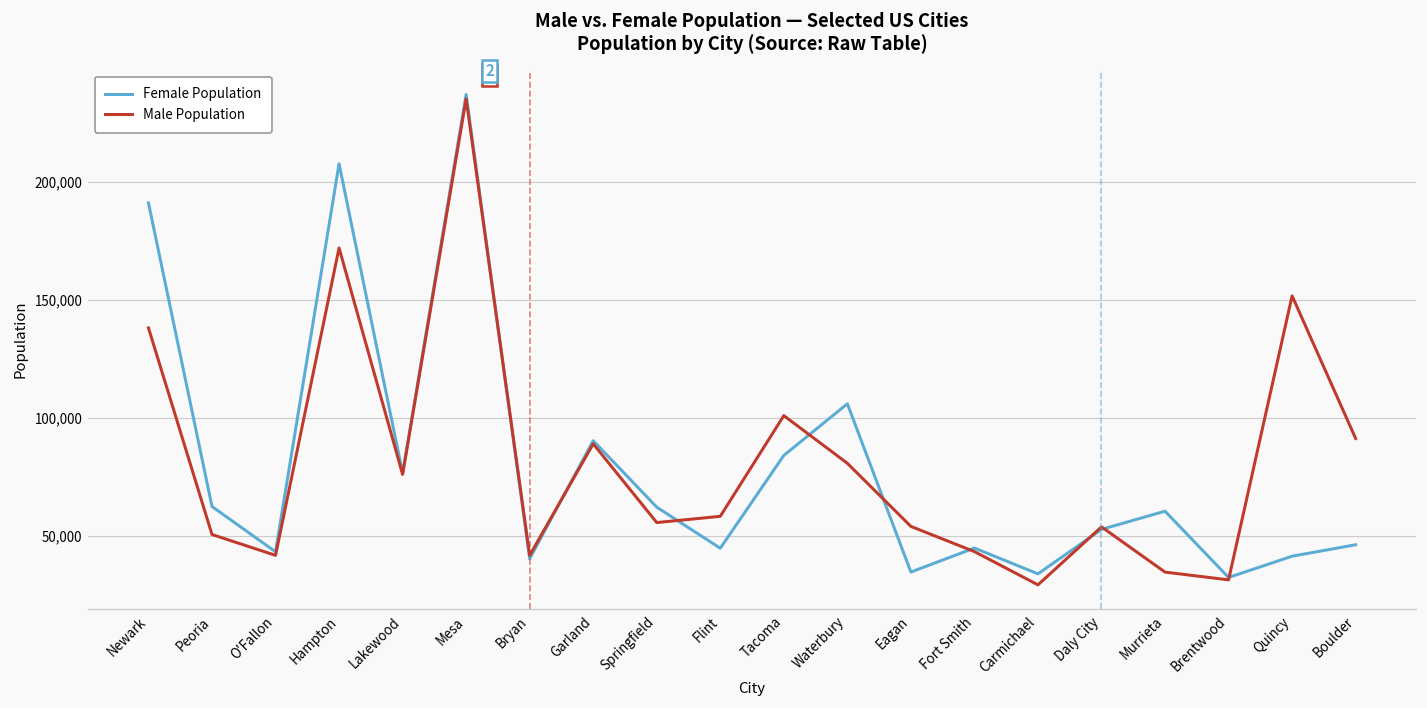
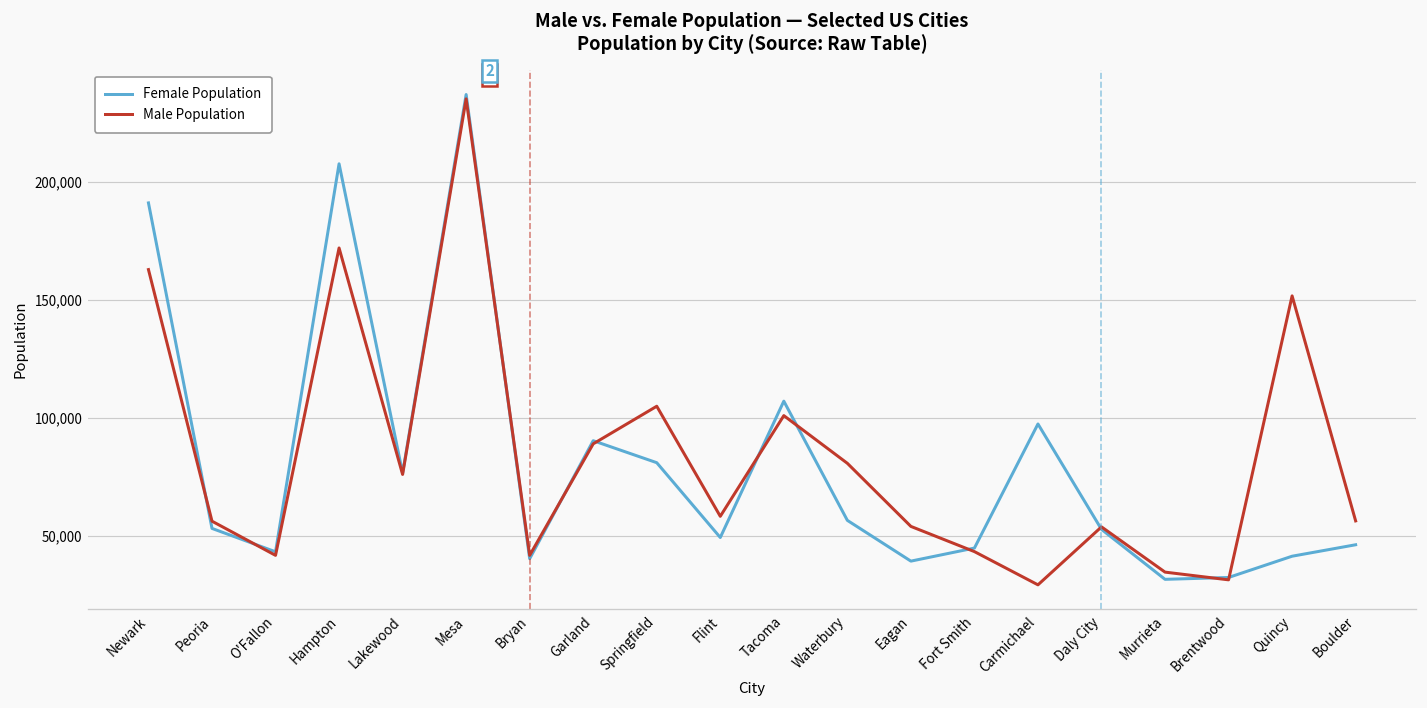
Male Population, Newark: 138,000 -> 163,000
Female Population, Peoria: 62,000 -> 53,000
Male Population, Peoria: 51,000 -> 56,000
Female Population, Springfield: 62,000 -> 81,000
Male Population, Springfield: 56,000 -> 105,000
Female Population, Flint: 45,000 -> 49,000
Female Population, Tacoma: 84,000 -> 107,000
Female Population, Waterbury: 106,000 -> 57,000
Female Population, Eagan: 35,000 -> 39,000
Female Population, Carmichael: 34,000 -> 97,000
Female Population, Murrieta: 60,000 -> 32,000
Male Population, Boulder: 91,000 -> 56,000
